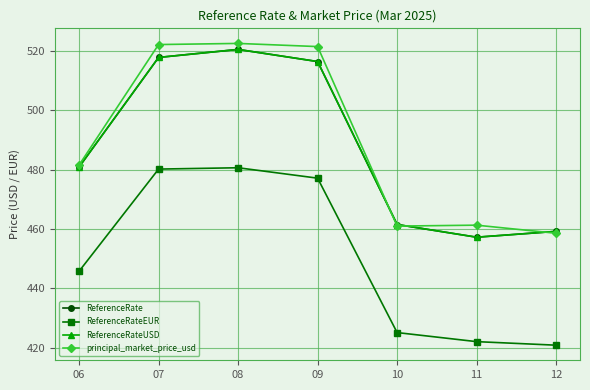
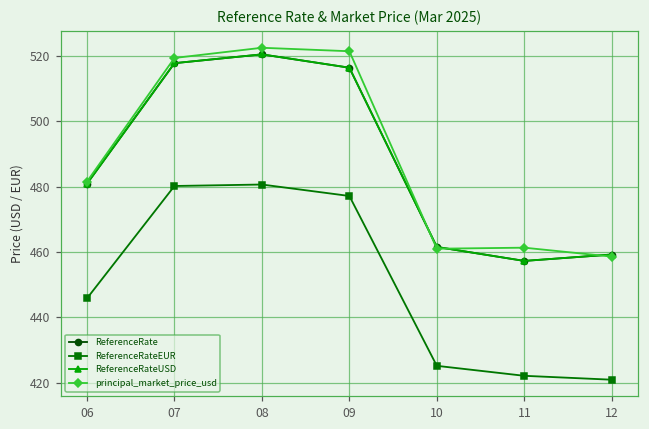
principal_market_price_usd, 07: 522 -> 519
